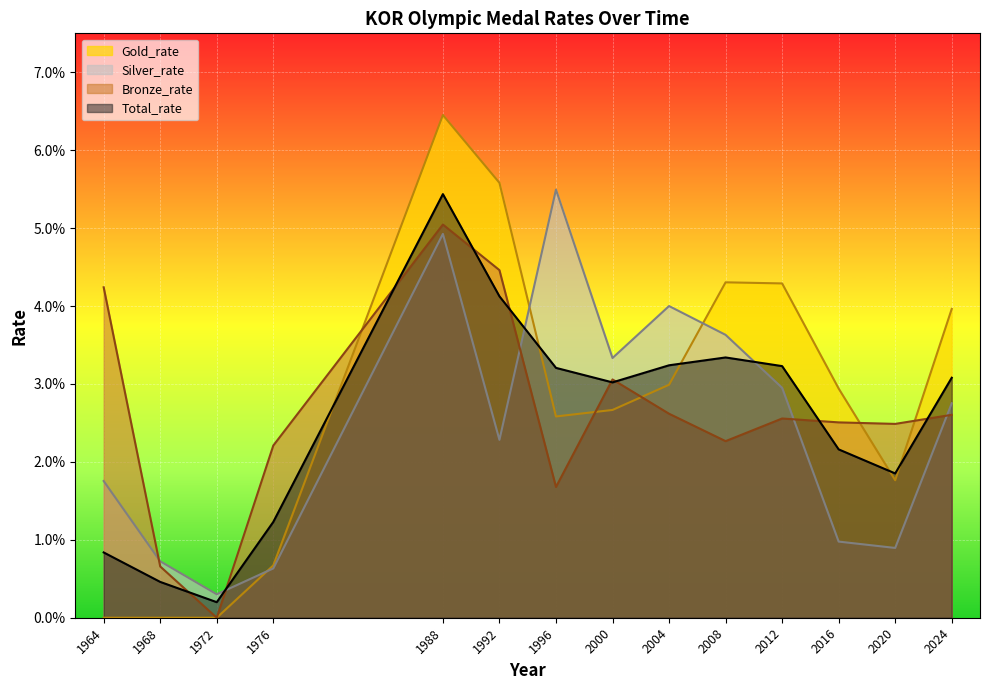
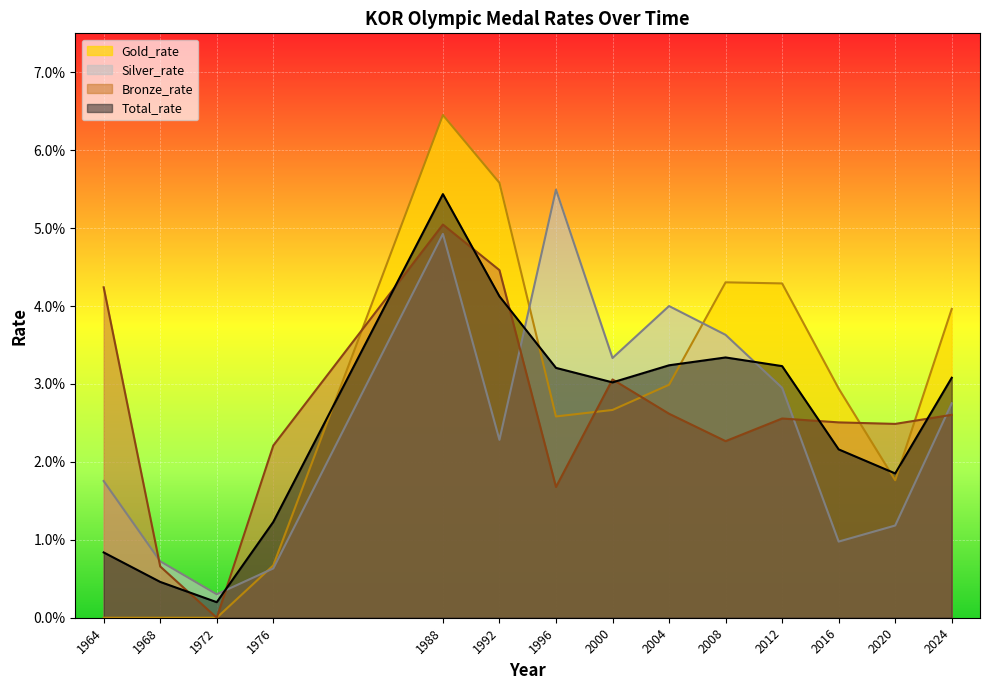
Silver_rate, 2020: 0.9% -> 1.2%
